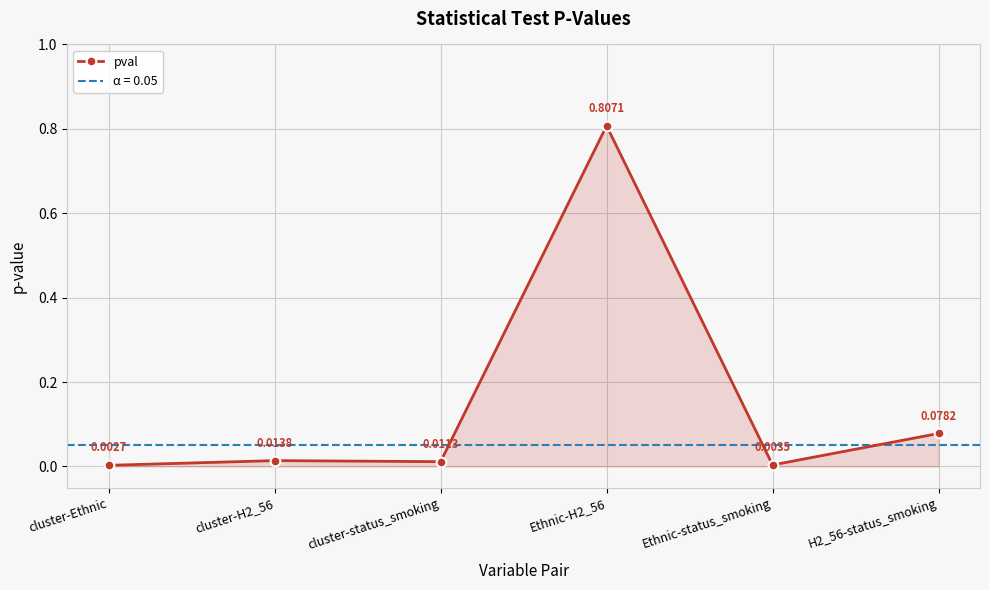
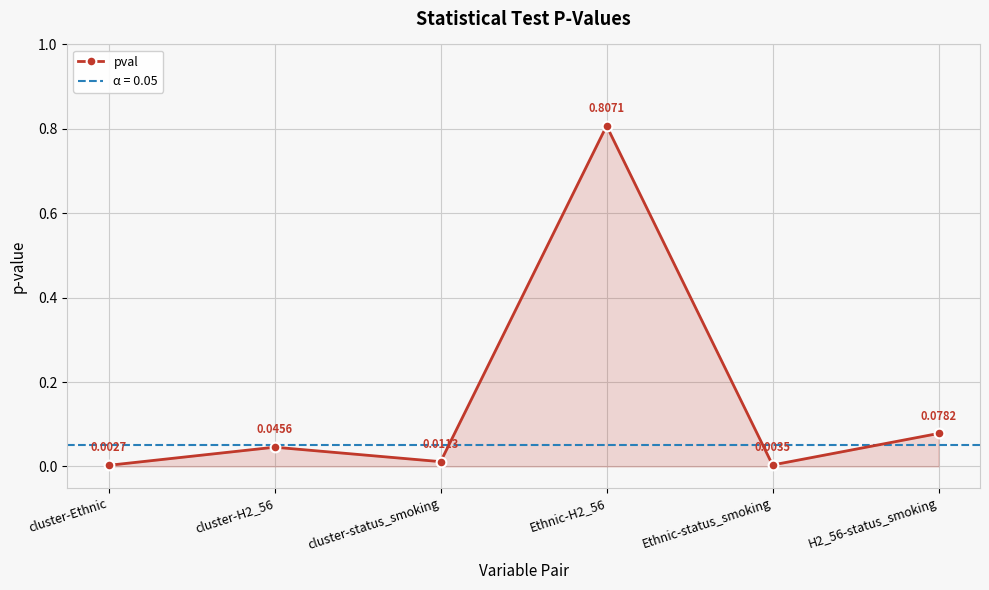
cluster-H2_56: 0.0138 -> 0.0456
